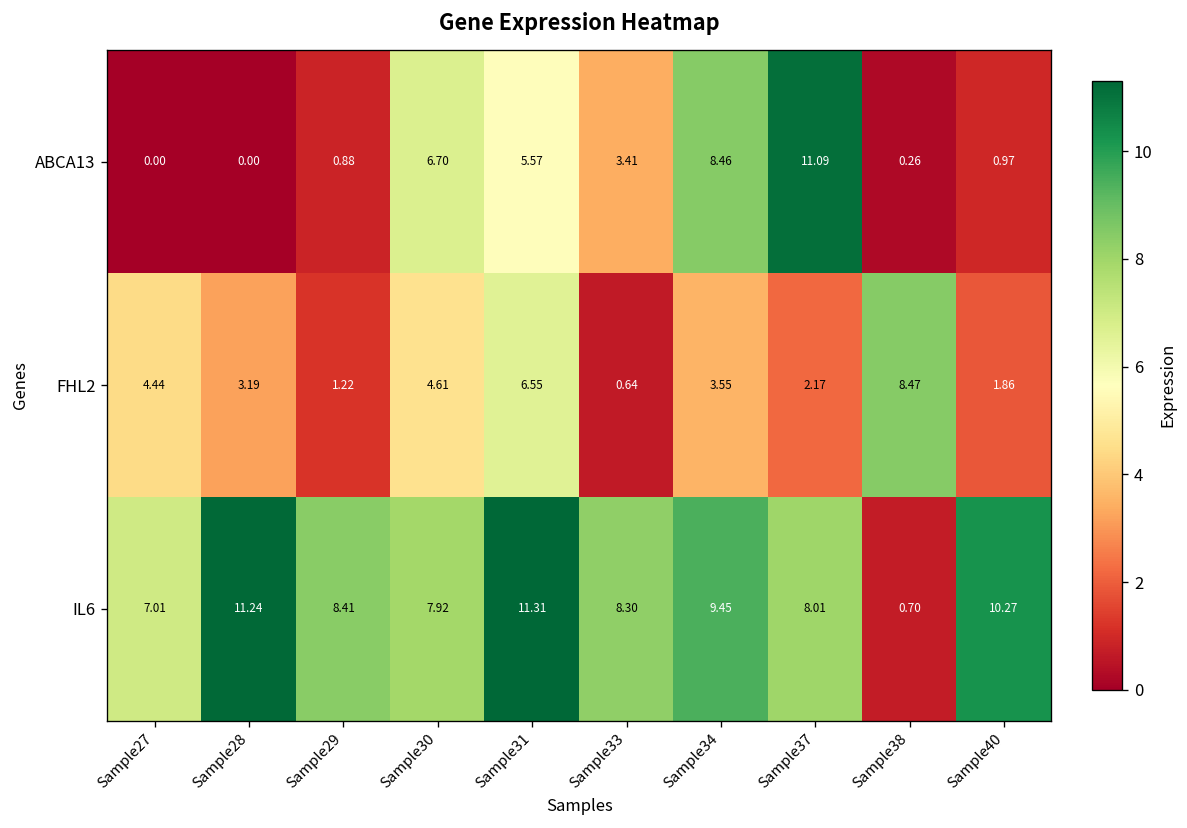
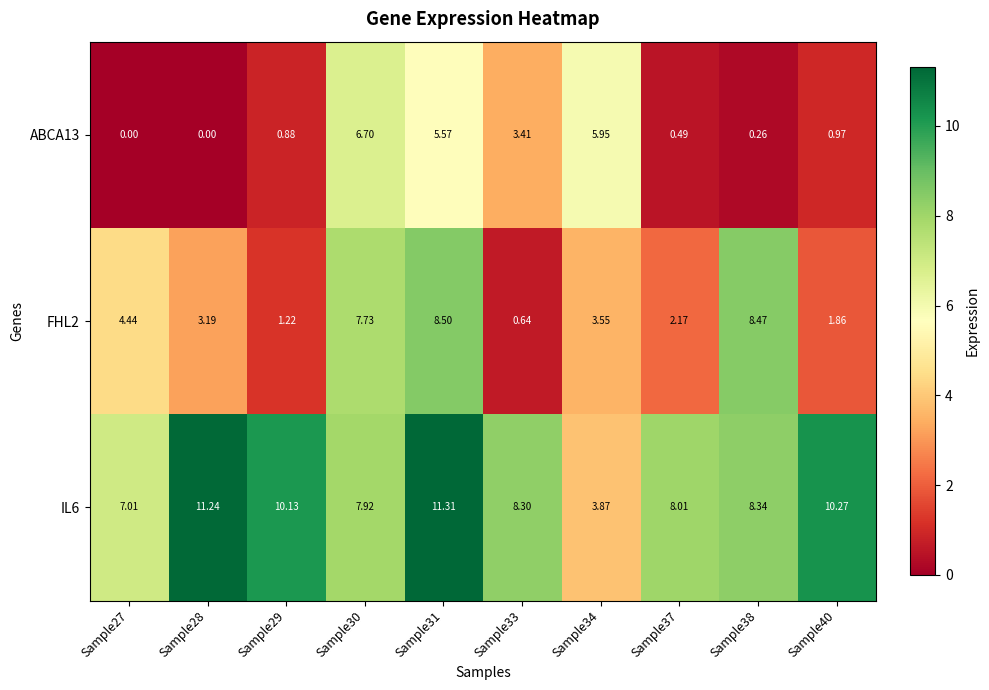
ABCA13, Sample34: 8.46 -> 5.95
ABCA13, Sample37: 11.09 -> 0.49
FHL2, Sample30: 4.61 -> 7.73
FHL2, Sample31: 6.55 -> 8.50
IL6, Sample29: 8.41 -> 10.13
IL6, Sample34: 9.45 -> 3.87
IL6, Sample38: 0.70 -> 8.34
